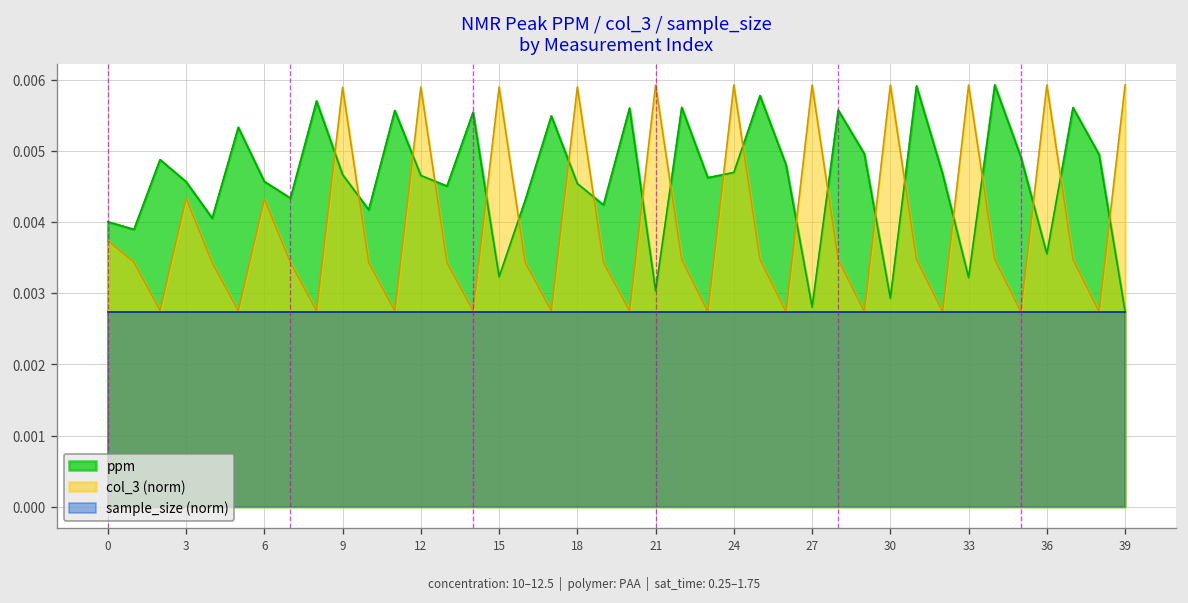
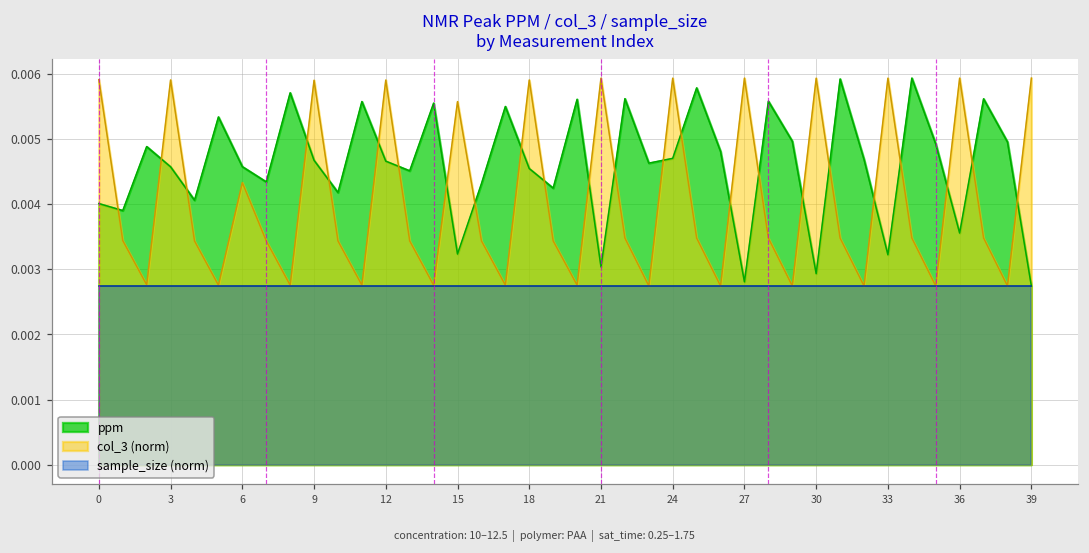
col_3 (norm), 0: 0.0037 -> 0.0059
col_3 (norm), 3: 0.0043 -> 0.0059
col_3 (norm), 15: 0.0059 -> 0.0056
